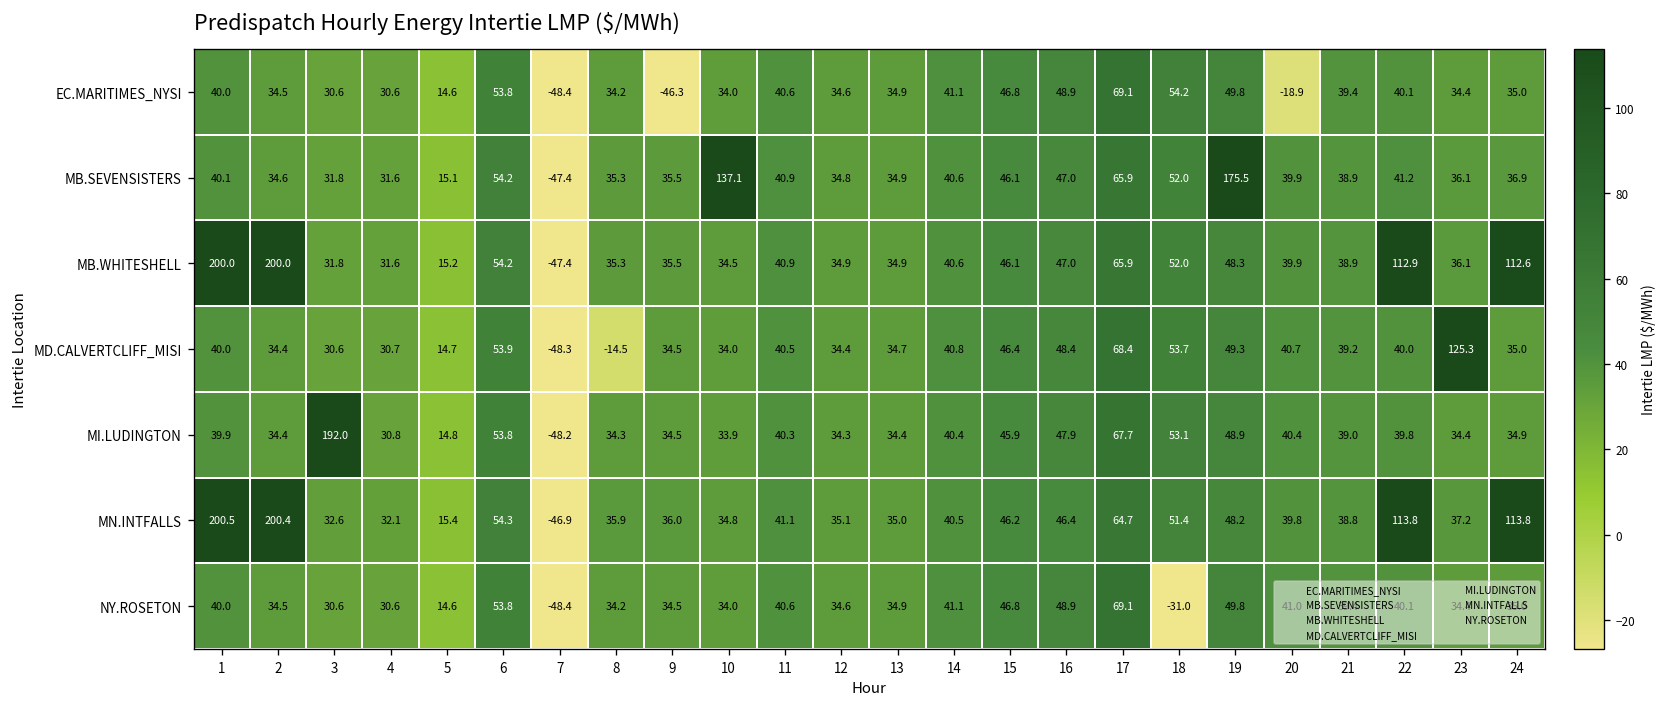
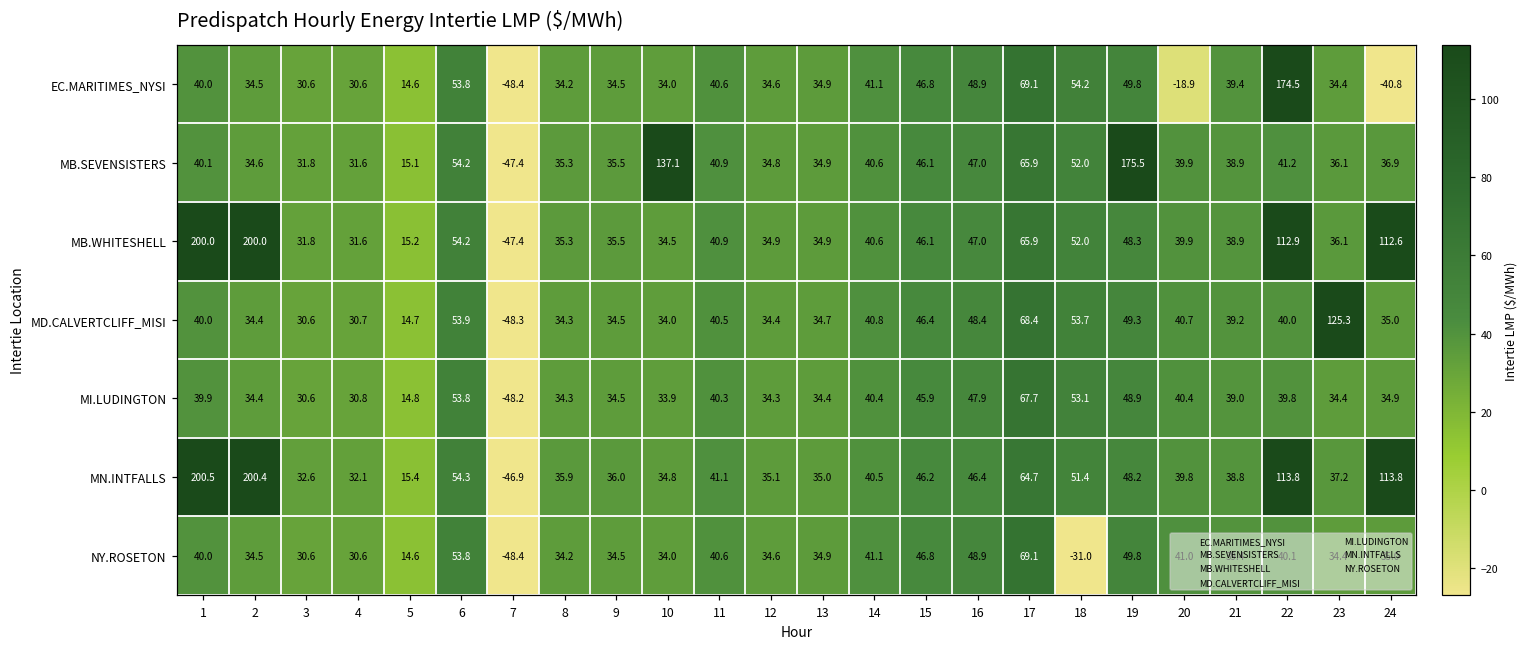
EC.MARITIMES_NYSI, 9: -46.3 -> 34.5
EC.MARITIMES_NYSI, 22: 40.1 -> 174.5
EC.MARITIMES_NYSI, 24: 35.0 -> -40.8
MD.CALVERTCLIFF_MISI, 8: -14.5 -> 34.3
MI.LUDINGTON, 3: 192.0 -> 30.6
